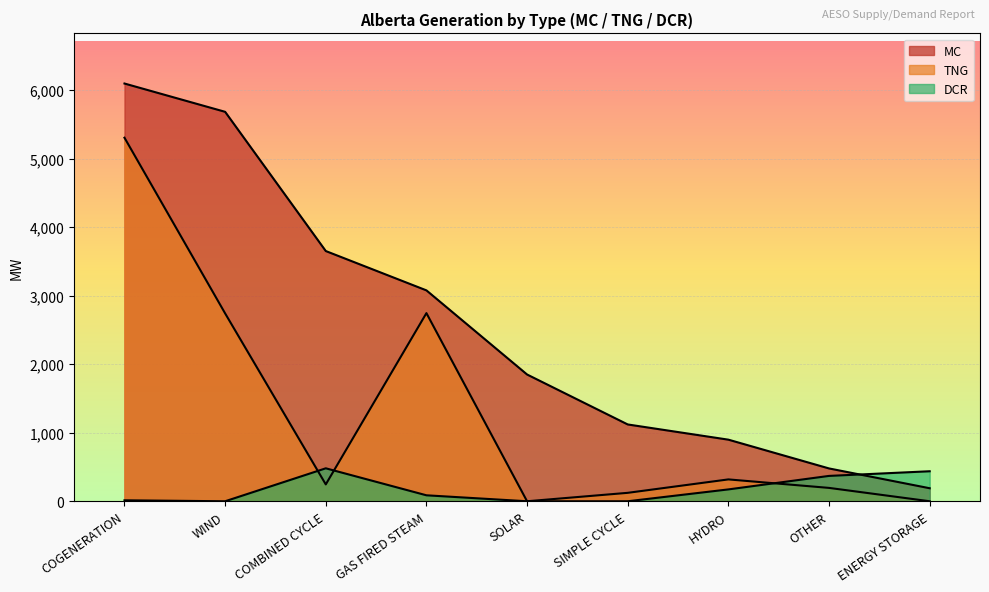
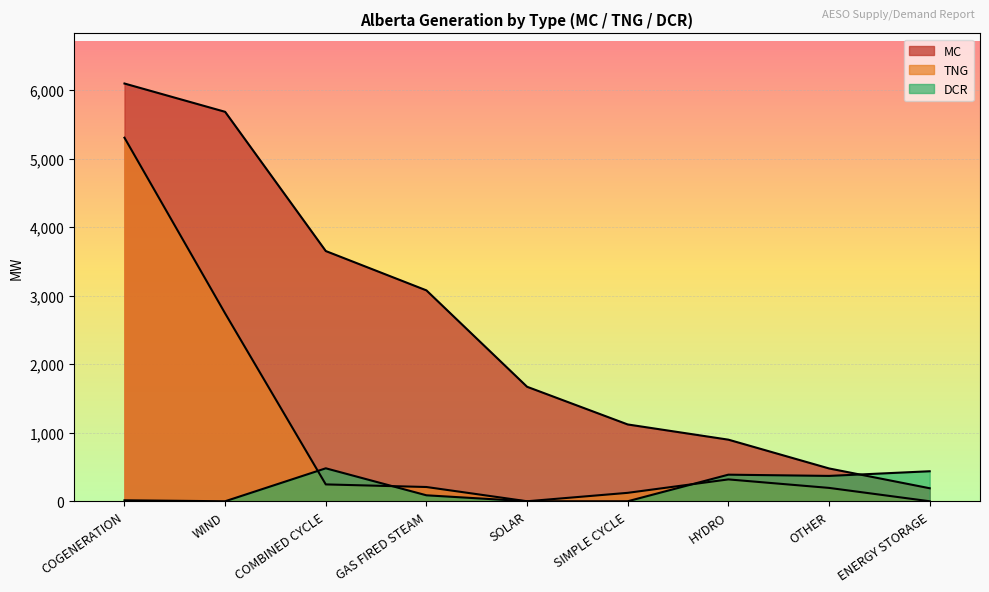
TNG, GAS FIRED STEAM: 2,700 -> 200
MC, SOLAR: 1,900 -> 1,700
DCR, HYDRO: 200 -> 400
